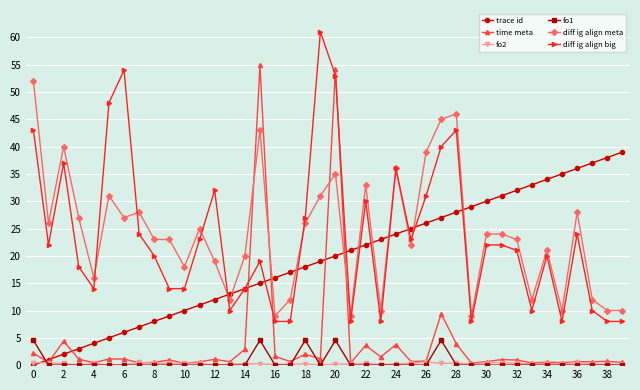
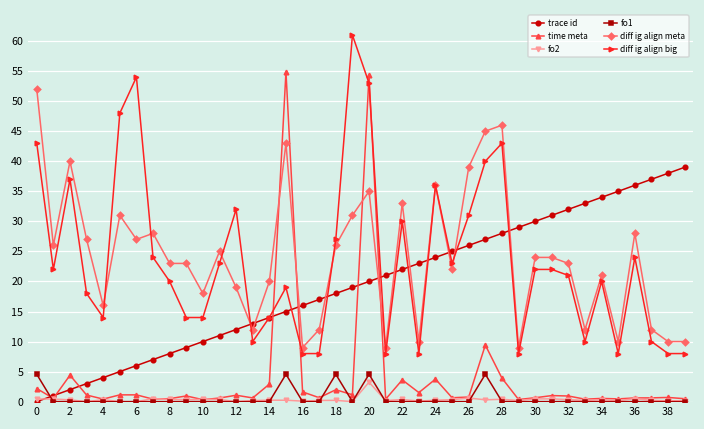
fo2, 20: 0 -> 3
